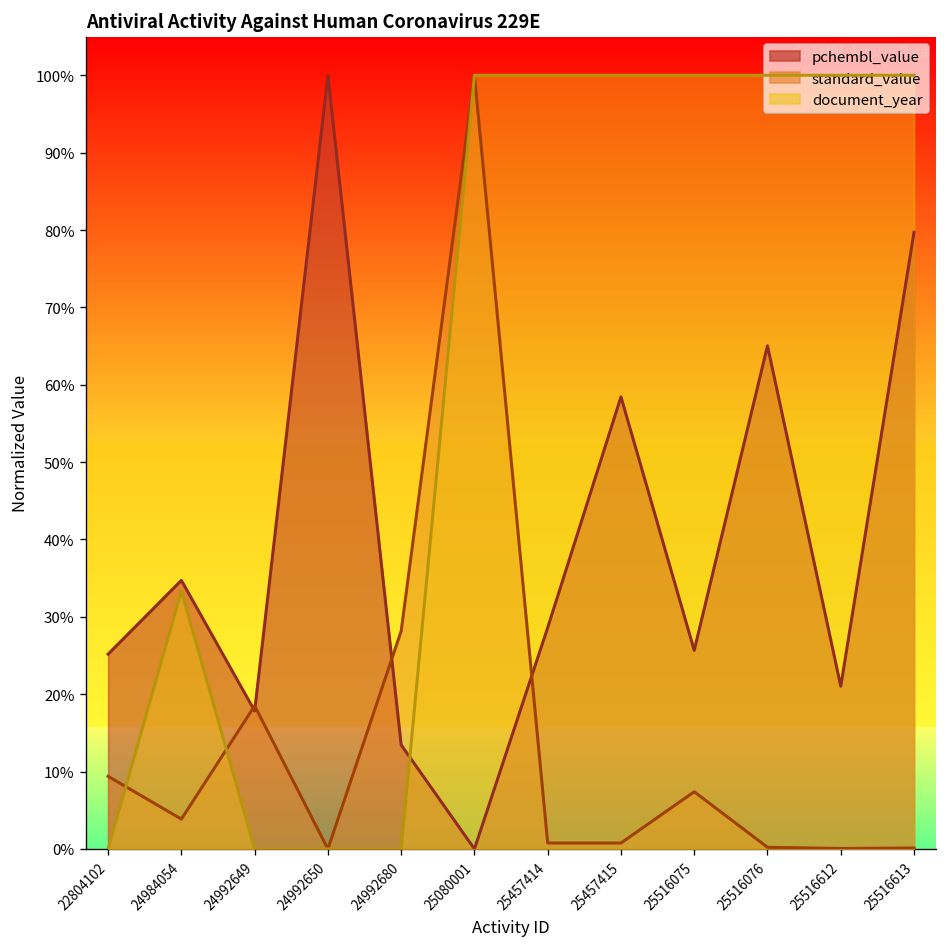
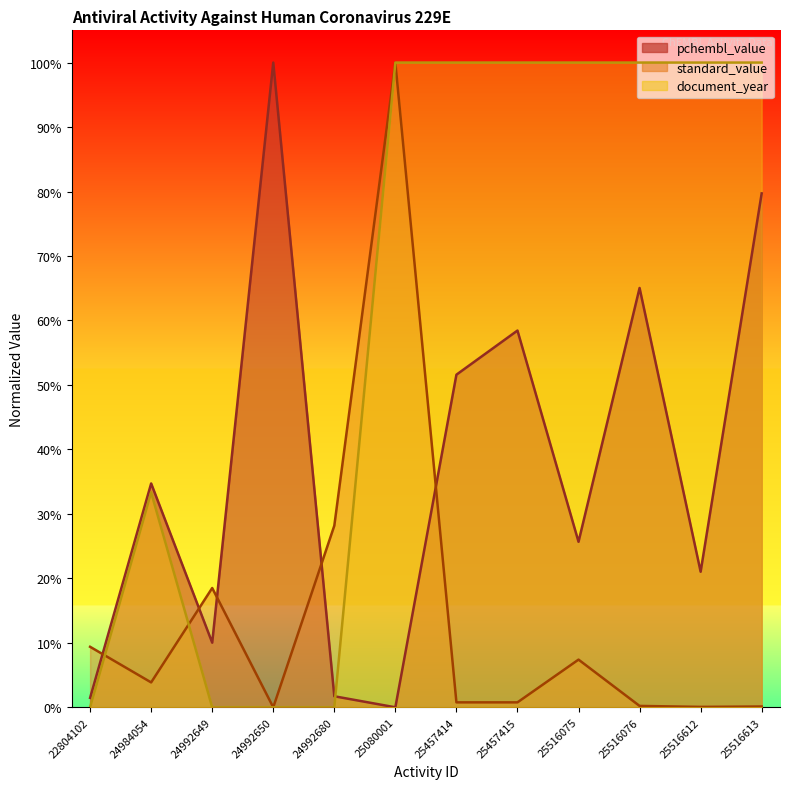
pchembl_value, 22804102: 25% -> 1%
pchembl_value, 24992649: 18% -> 10%
pchembl_value, 24992680: 13% -> 2%
pchembl_value, 25457414: 29% -> 52%
